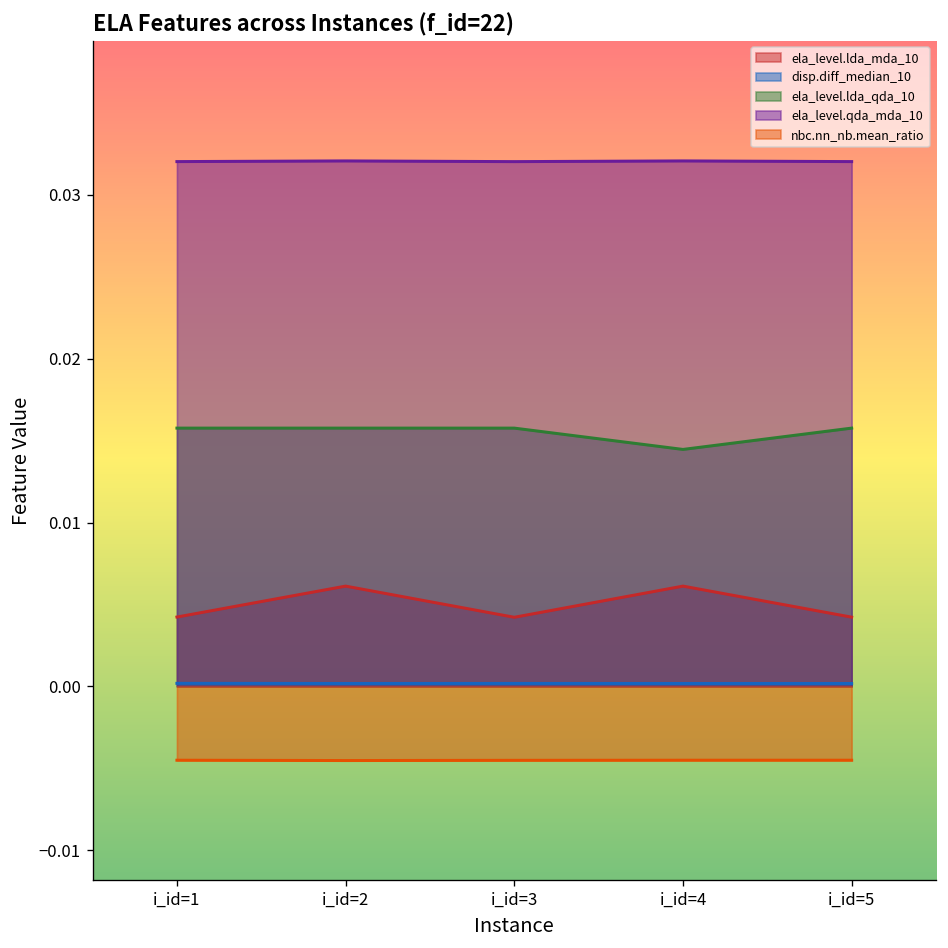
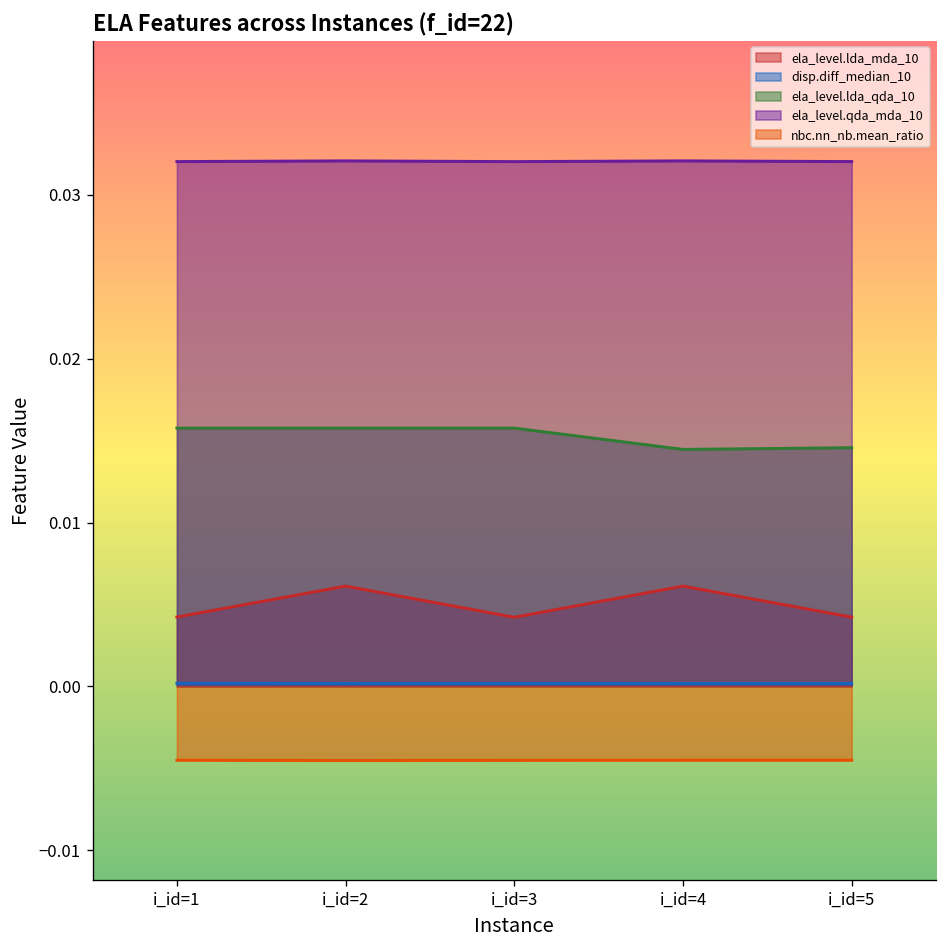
ela_level.lda_qda_10, i_id=5: 0.0158 -> 0.0146
